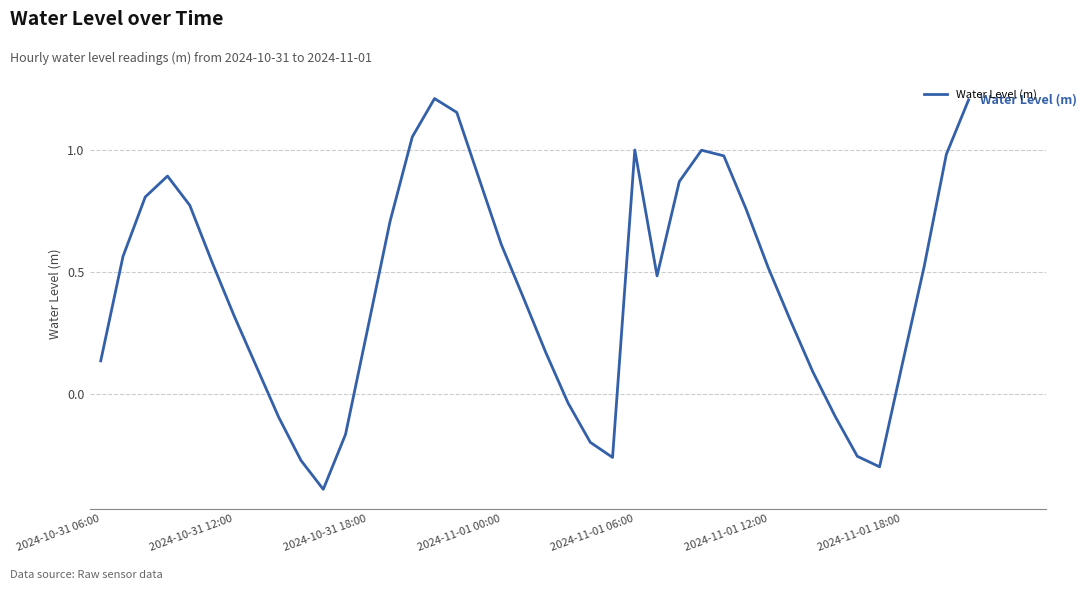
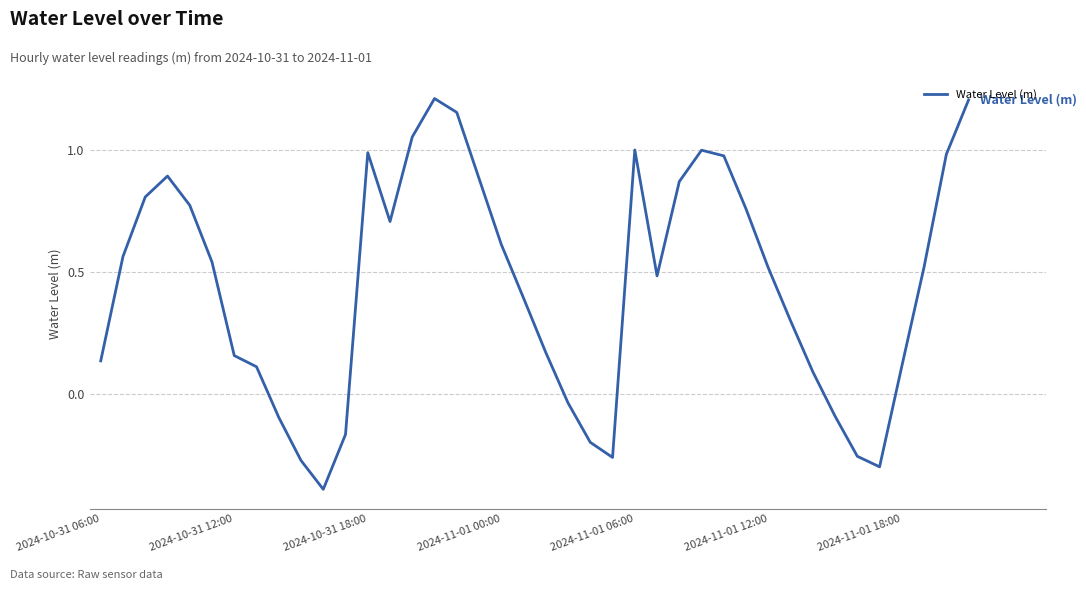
2024-10-31 12:00: 0.32 -> 0.16
2024-10-31 18:00: 0.27 -> 0.99
